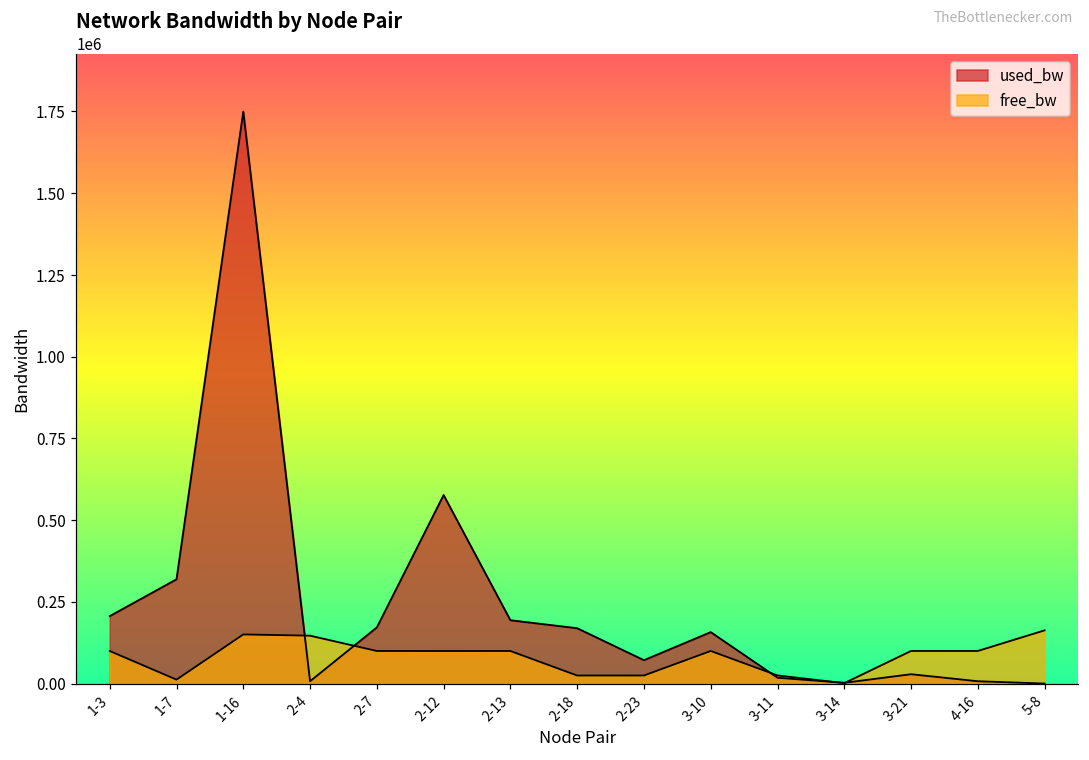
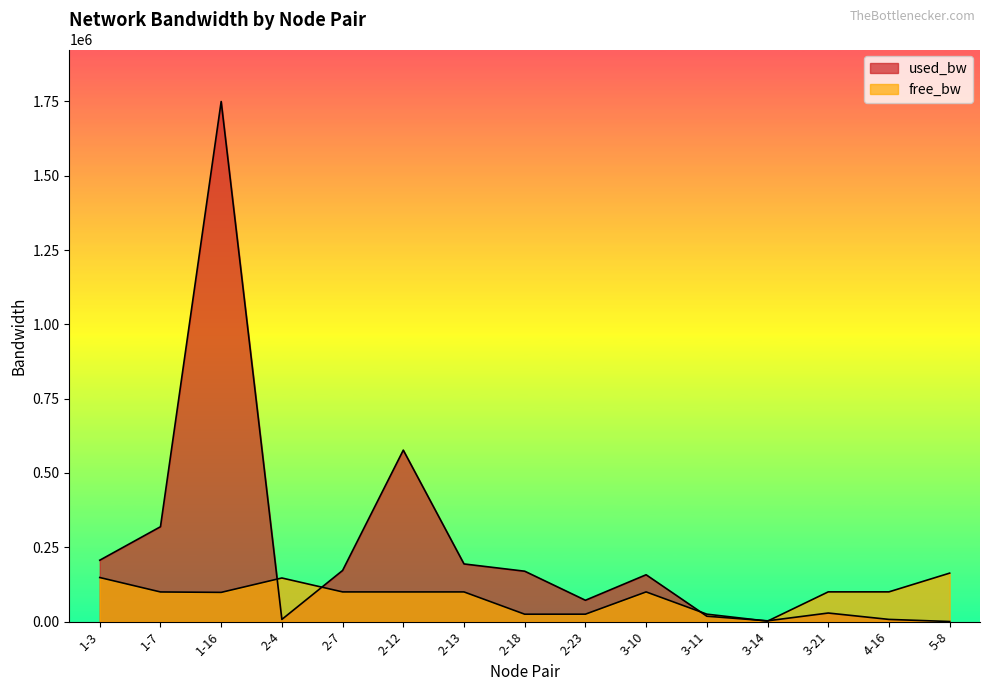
free_bw, 1-3: 100000 -> 150000
free_bw, 1-7: 10000 -> 100000
free_bw, 1-16: 150000 -> 100000
